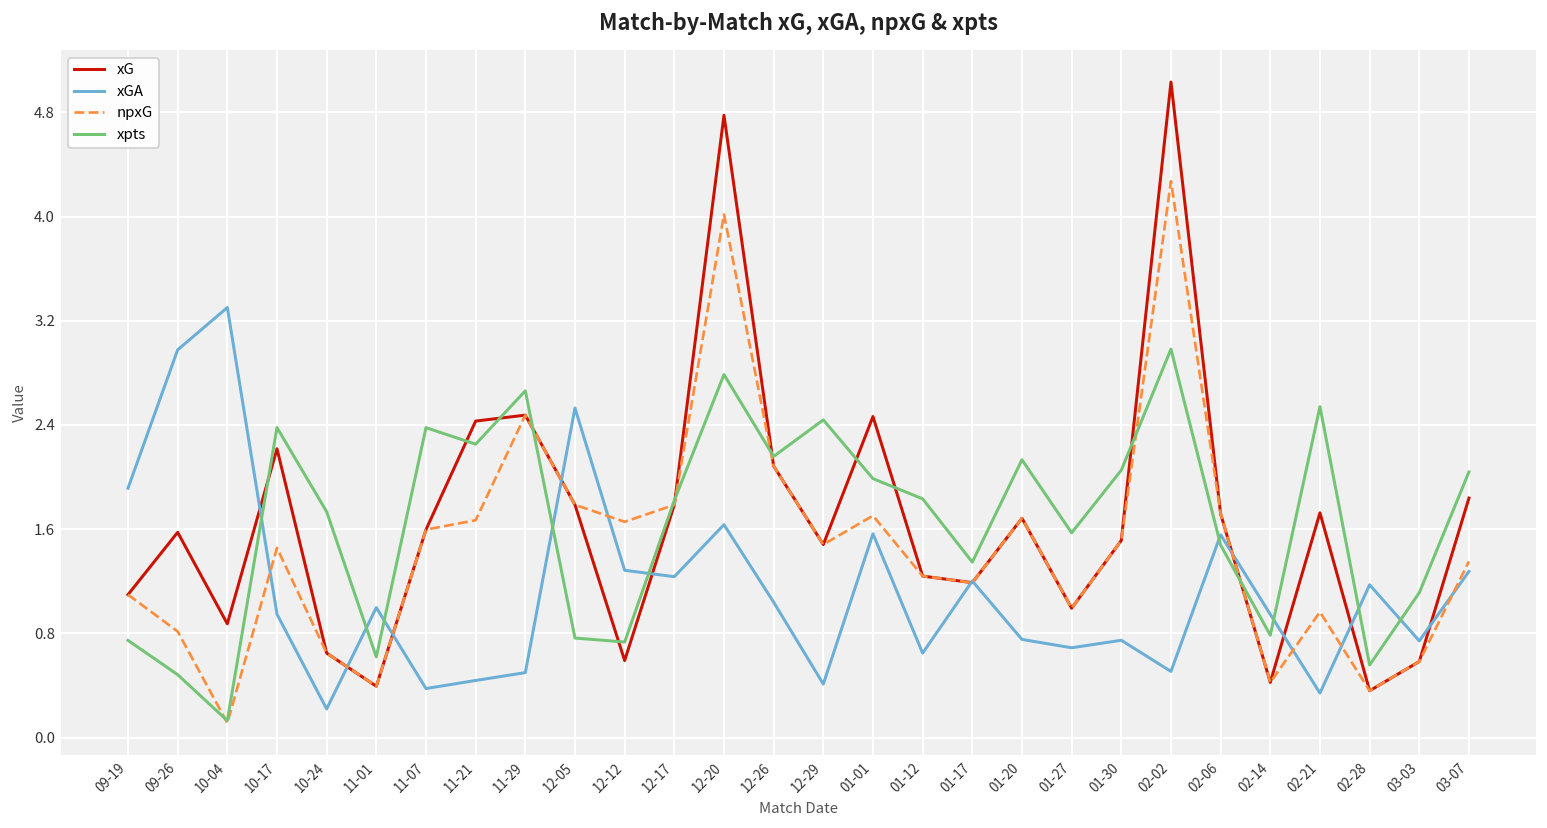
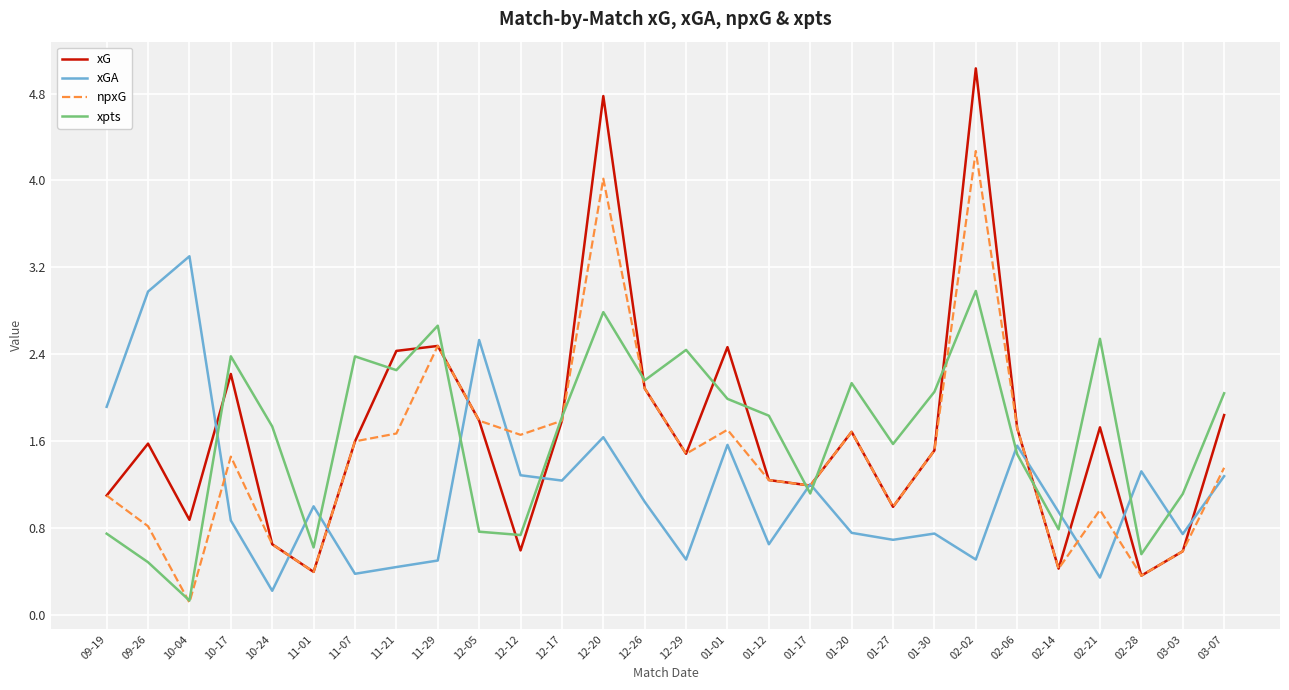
xGA, 10-17: 0.95 -> 0.87
xGA, 12-29: 0.41 -> 0.51
xpts, 01-17: 1.35 -> 1.12
xGA, 02-28: 1.17 -> 1.32
